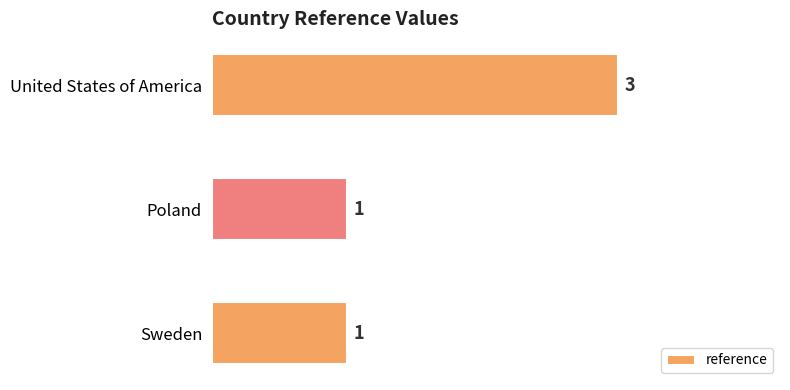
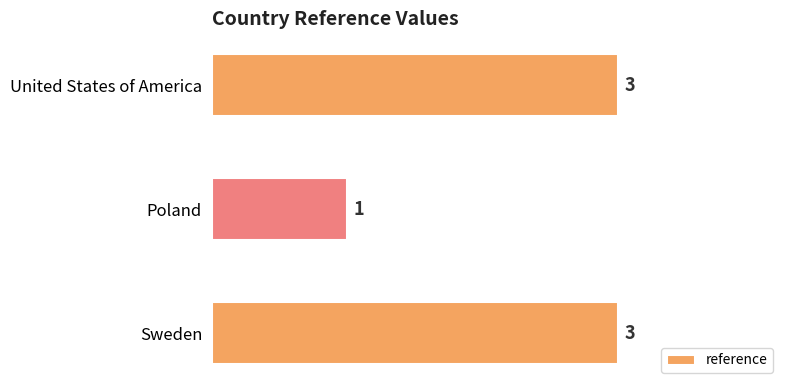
Sweden: 1 -> 3
